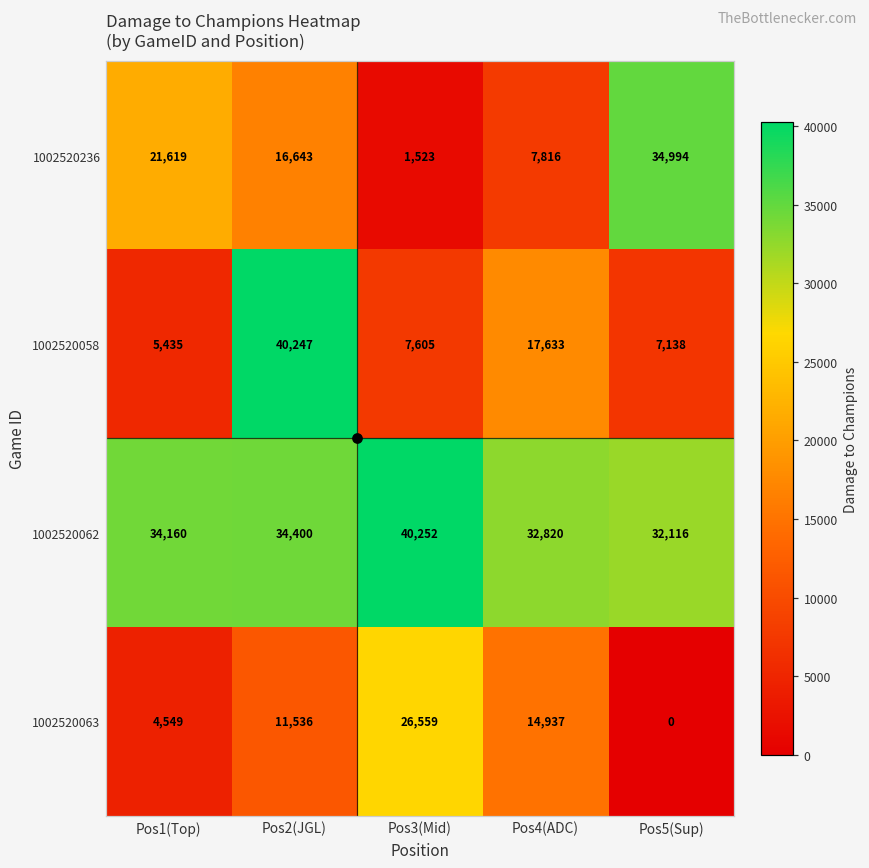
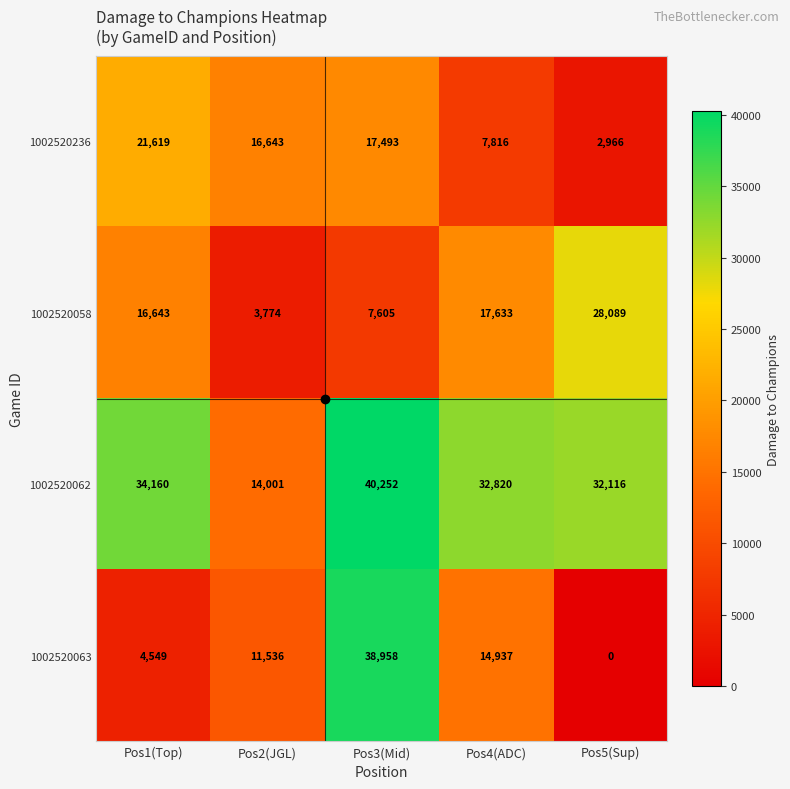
1002520236, Pos3(Mid): 1,523 -> 17,493
1002520236, Pos5(Sup): 34,994 -> 2,966
1002520058, Pos1(Top): 5,435 -> 16,643
1002520058, Pos2(JGL): 40,247 -> 3,774
1002520058, Pos5(Sup): 7,138 -> 28,089
1002520062, Pos2(JGL): 34,400 -> 14,001
1002520063, Pos3(Mid): 26,559 -> 38,958
